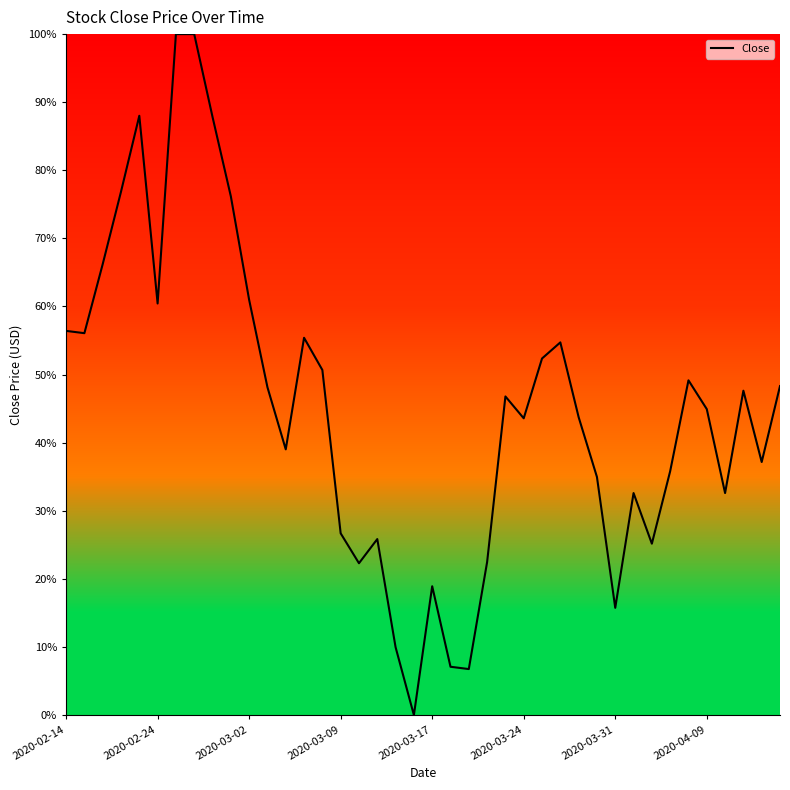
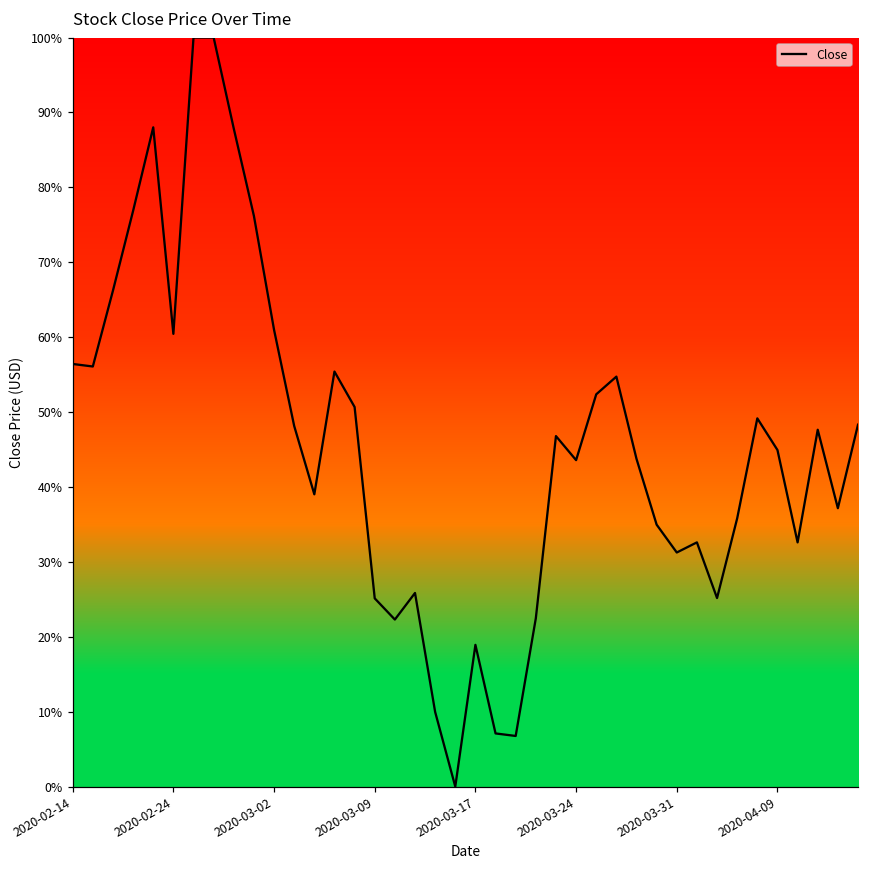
2020-03-09: 27% -> 25%
2020-03-31: 16% -> 31%
